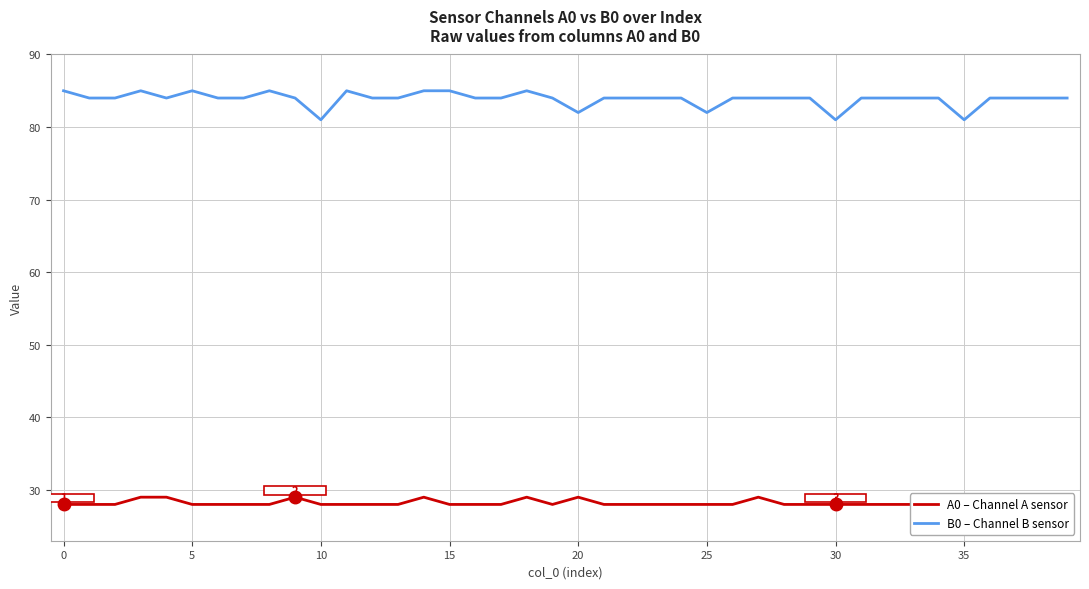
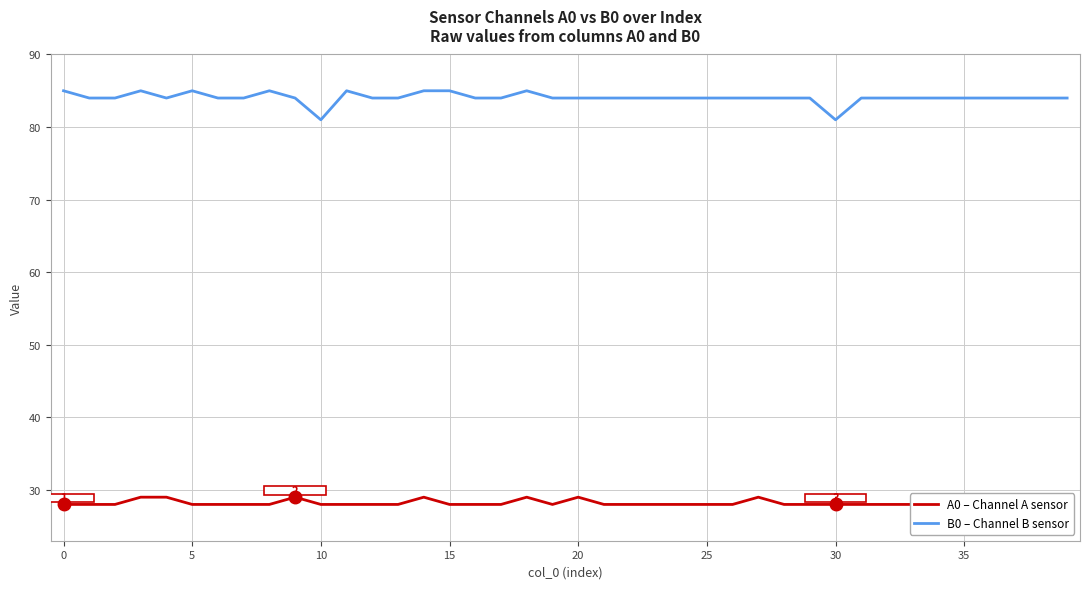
B0 – Channel B sensor, 20: 82 -> 84
B0 – Channel B sensor, 25: 82 -> 84
B0 – Channel B sensor, 35: 81 -> 84
